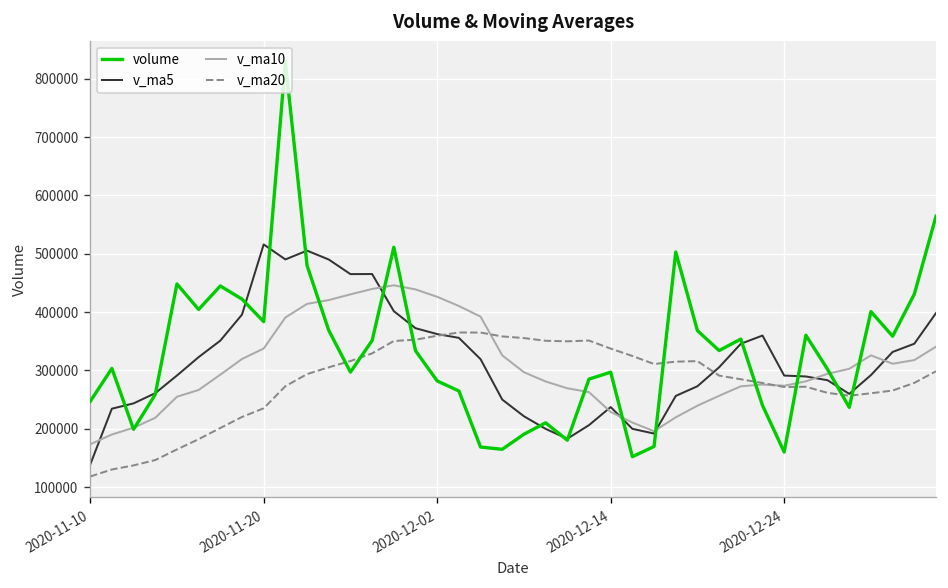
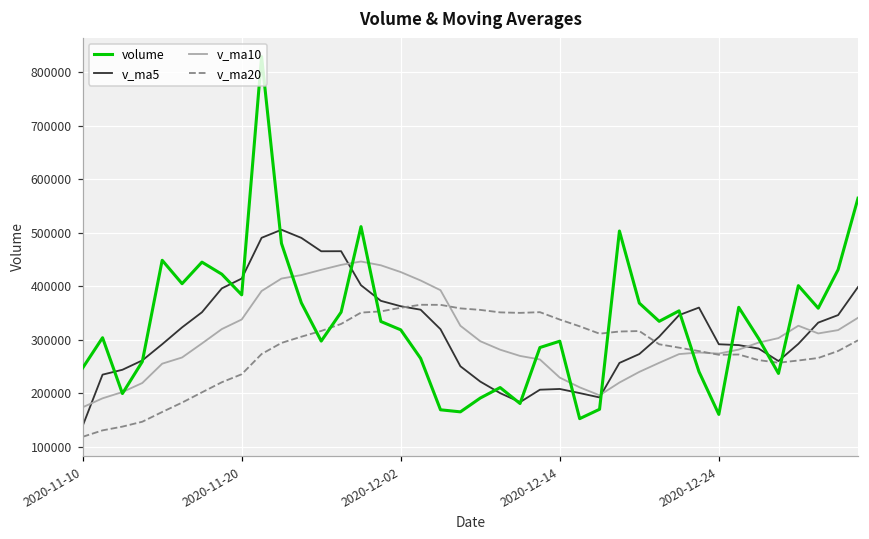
v_ma5, 2020-11-20: 520000 -> 410000
volume, 2020-12-02: 280000 -> 320000
v_ma5, 2020-12-14: 240000 -> 210000
